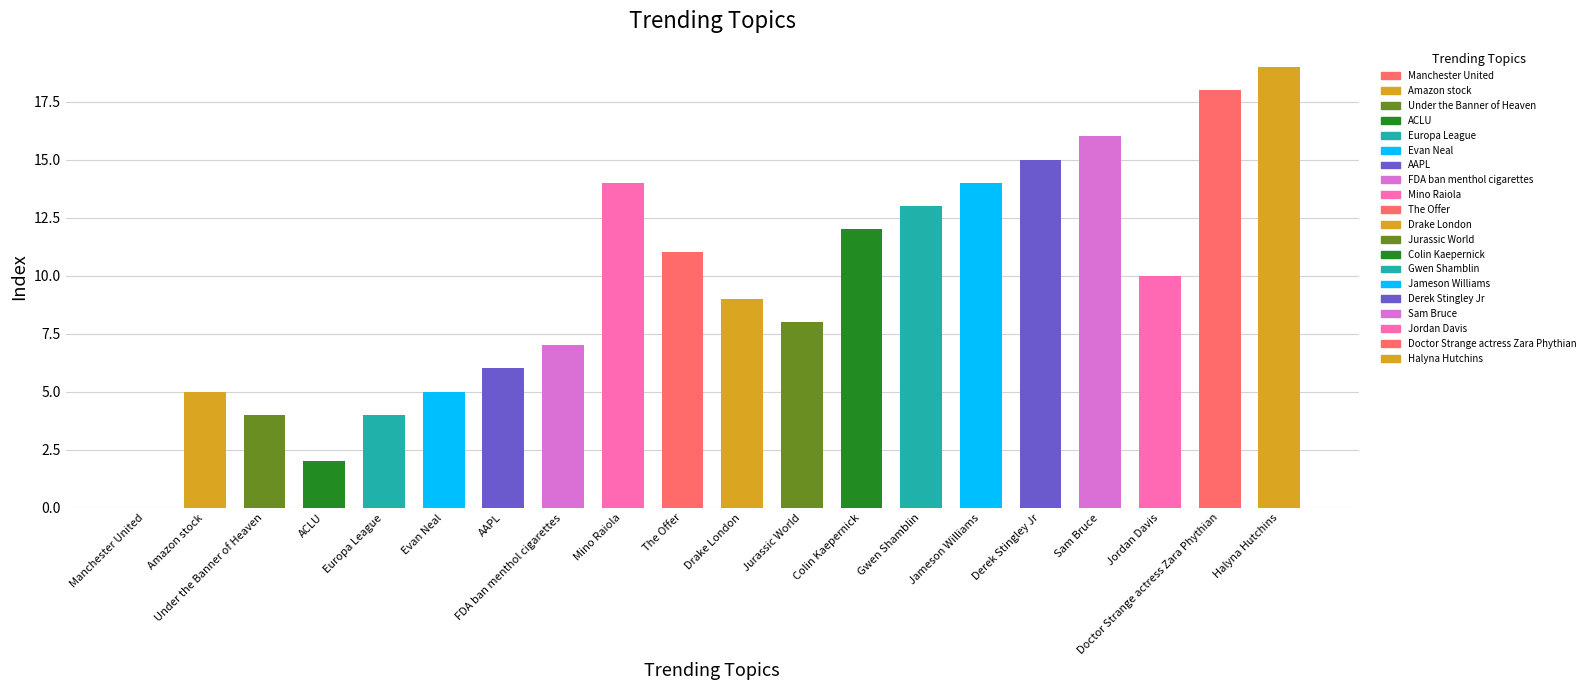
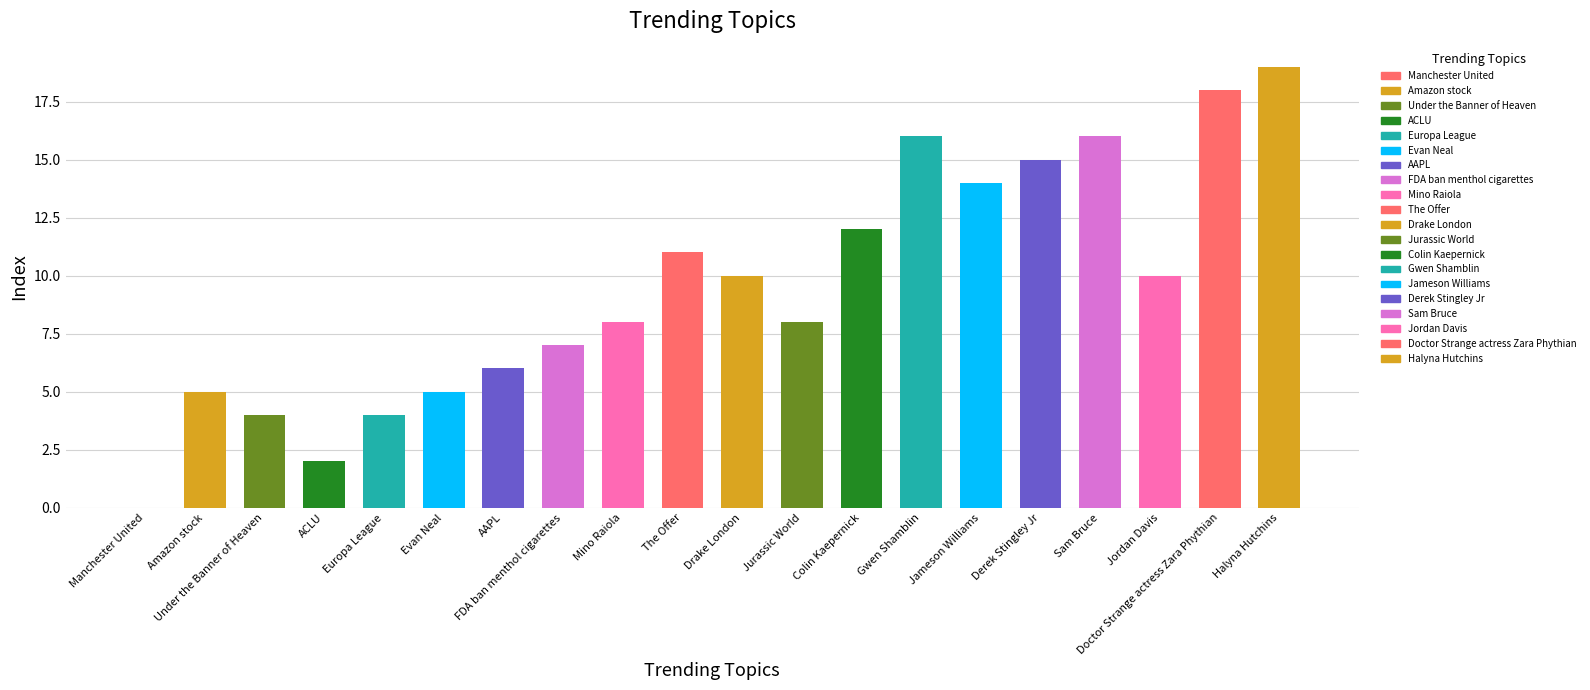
Mino Raiola: 14 -> 8
Drake London: 9 -> 10
Gwen Shamblin: 13 -> 16
